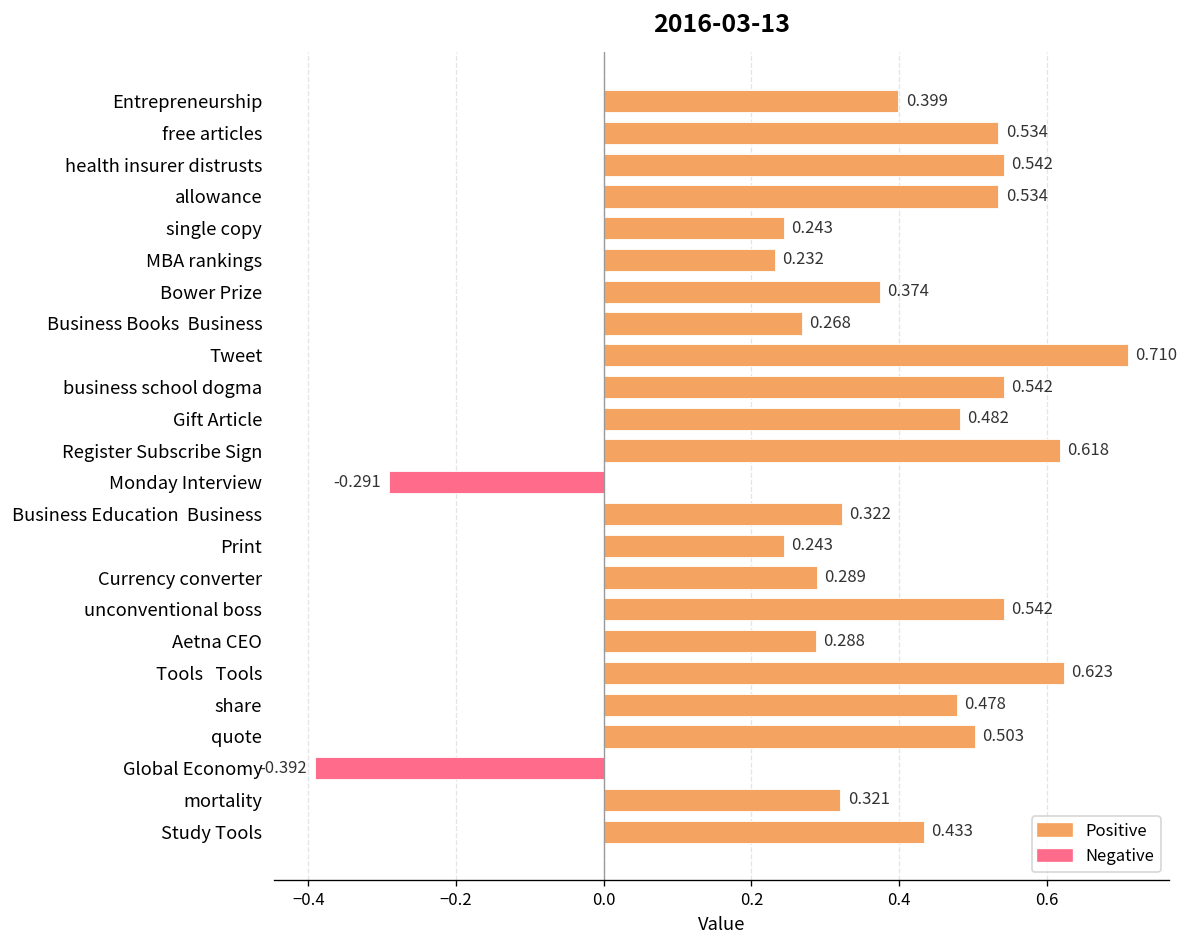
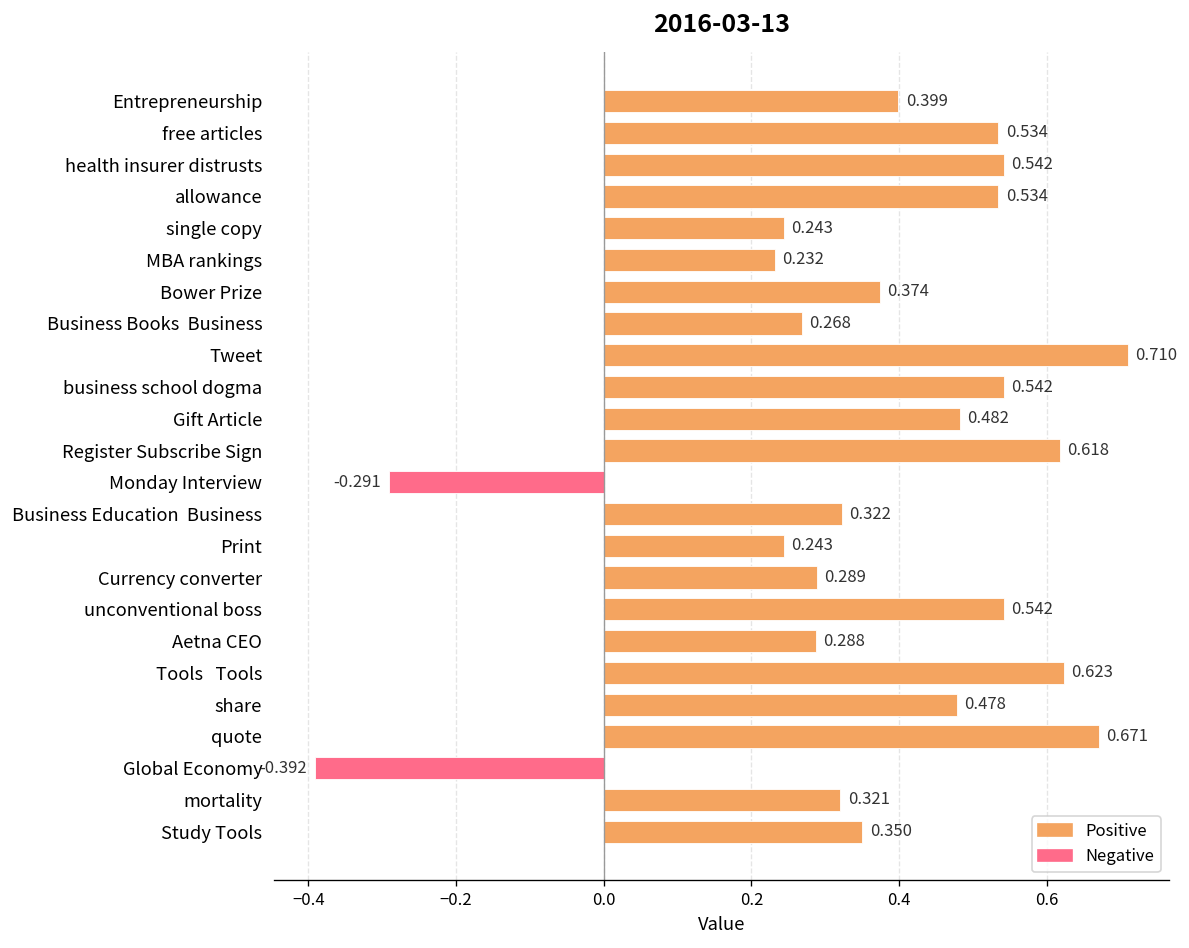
quote: 0.503 -> 0.671
Study Tools: 0.433 -> 0.350
